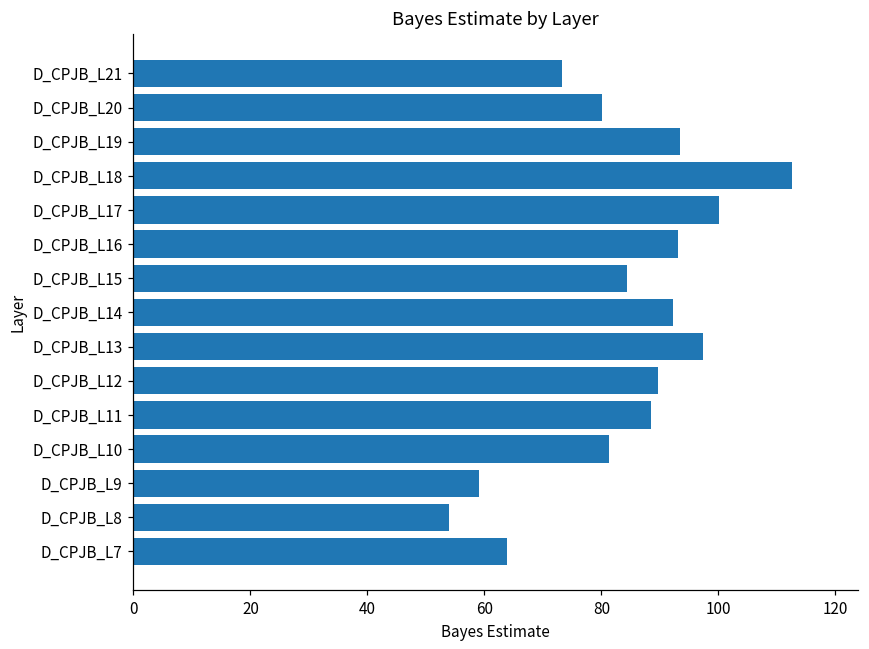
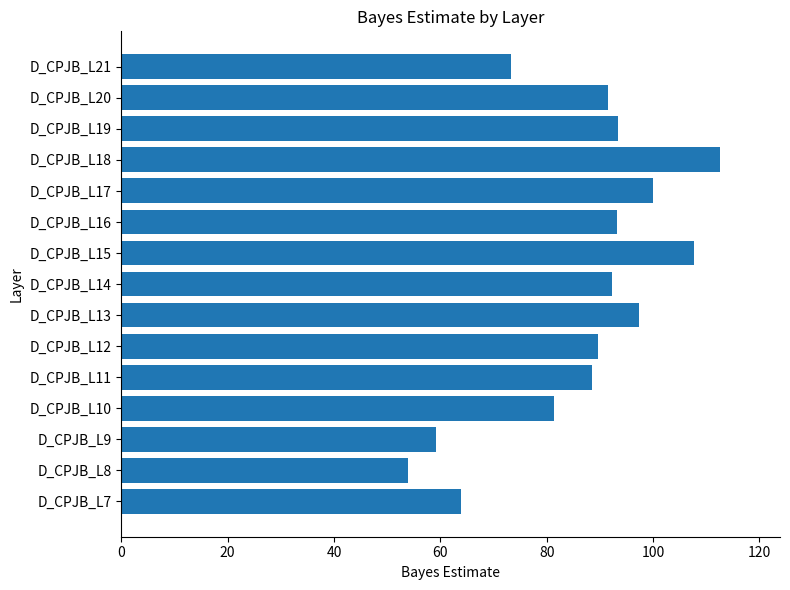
D_CPJB_L20: 80 -> 92
D_CPJB_L15: 84 -> 108
